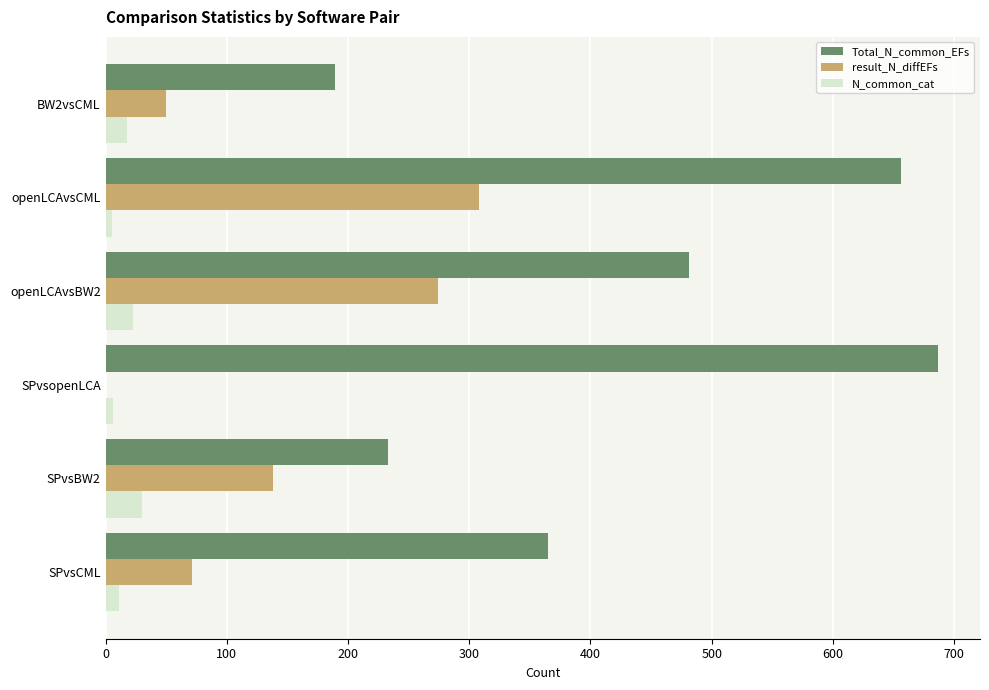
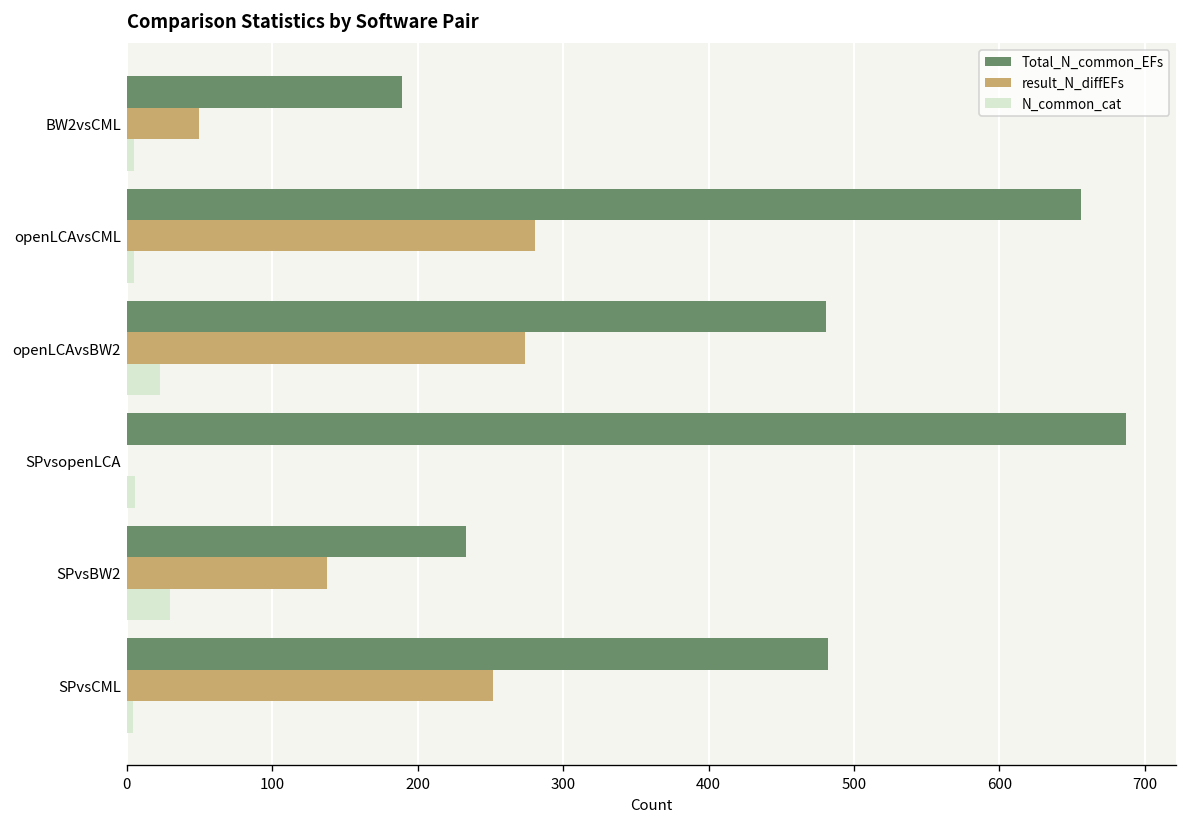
N_common_cat, BW2vsCML: 18 -> 5
result_N_diffEFs, openLCAvsCML: 308 -> 281
Total_N_common_EFs, SPvsCML: 365 -> 482
result_N_diffEFs, SPvsCML: 71 -> 252
N_common_cat, SPvsCML: 11 -> 4
